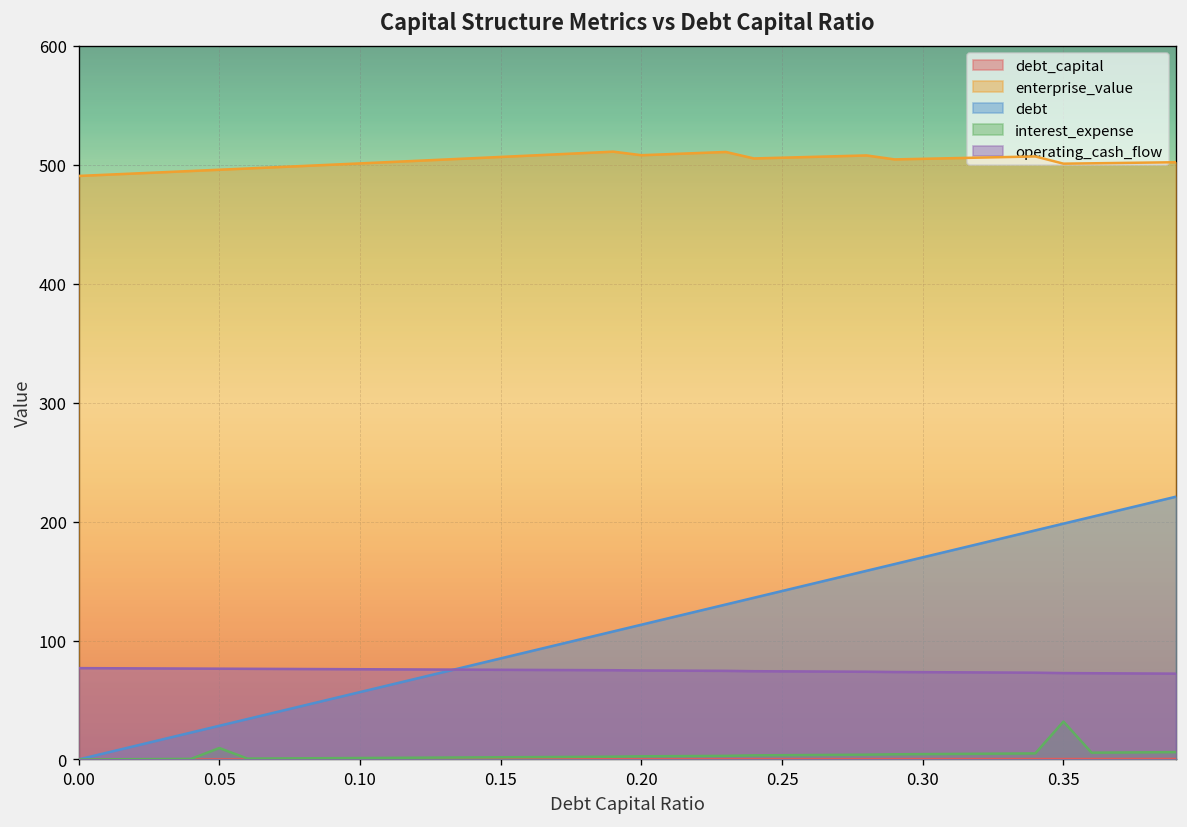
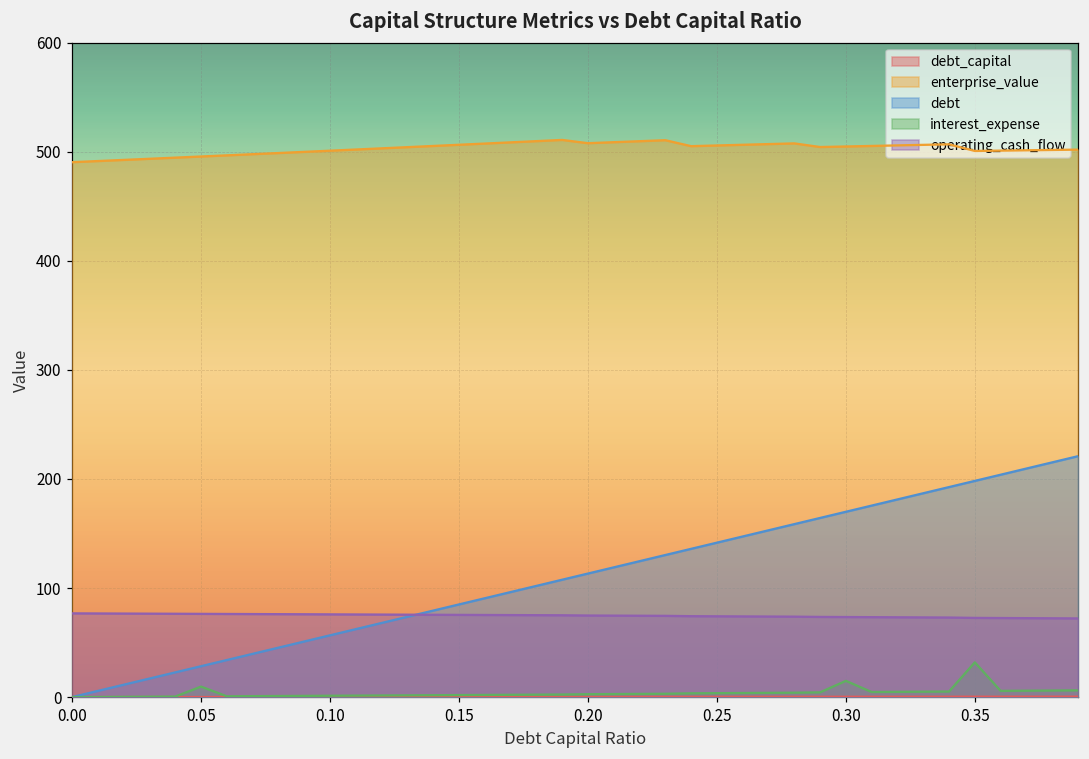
interest_expense, 0.30: 0 -> 10
